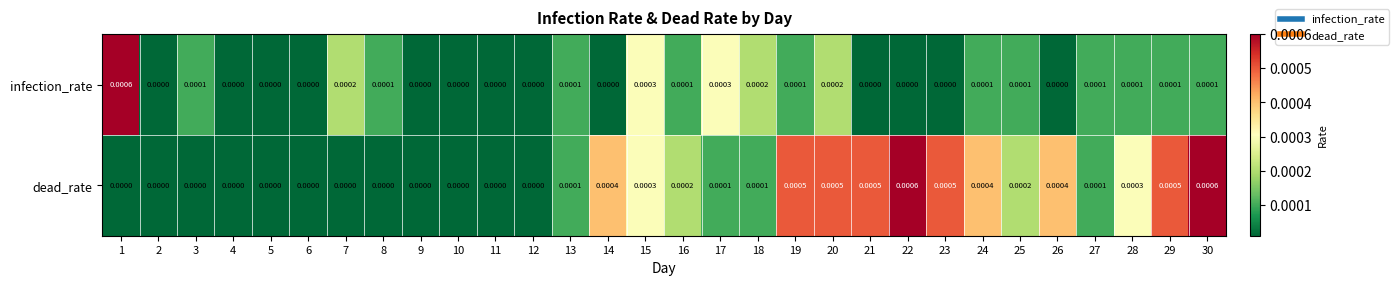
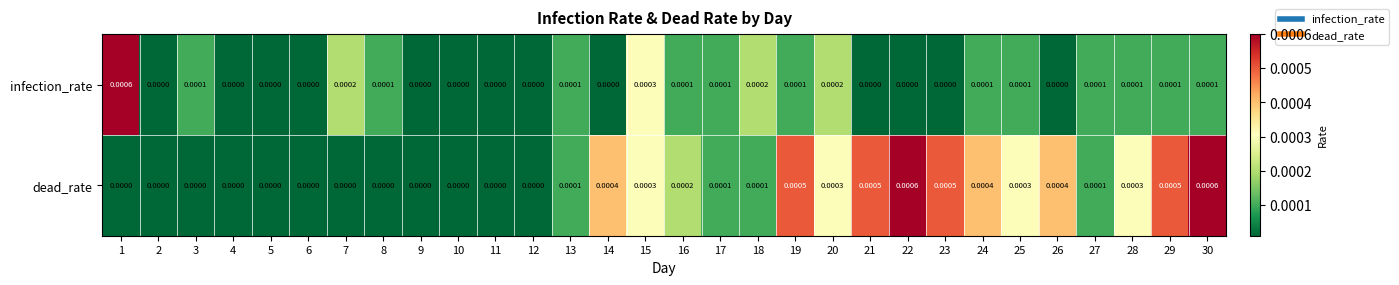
infection_rate, 17: 0.0003 -> 0.0001
dead_rate, 20: 0.0005 -> 0.0003
dead_rate, 25: 0.0002 -> 0.0003
